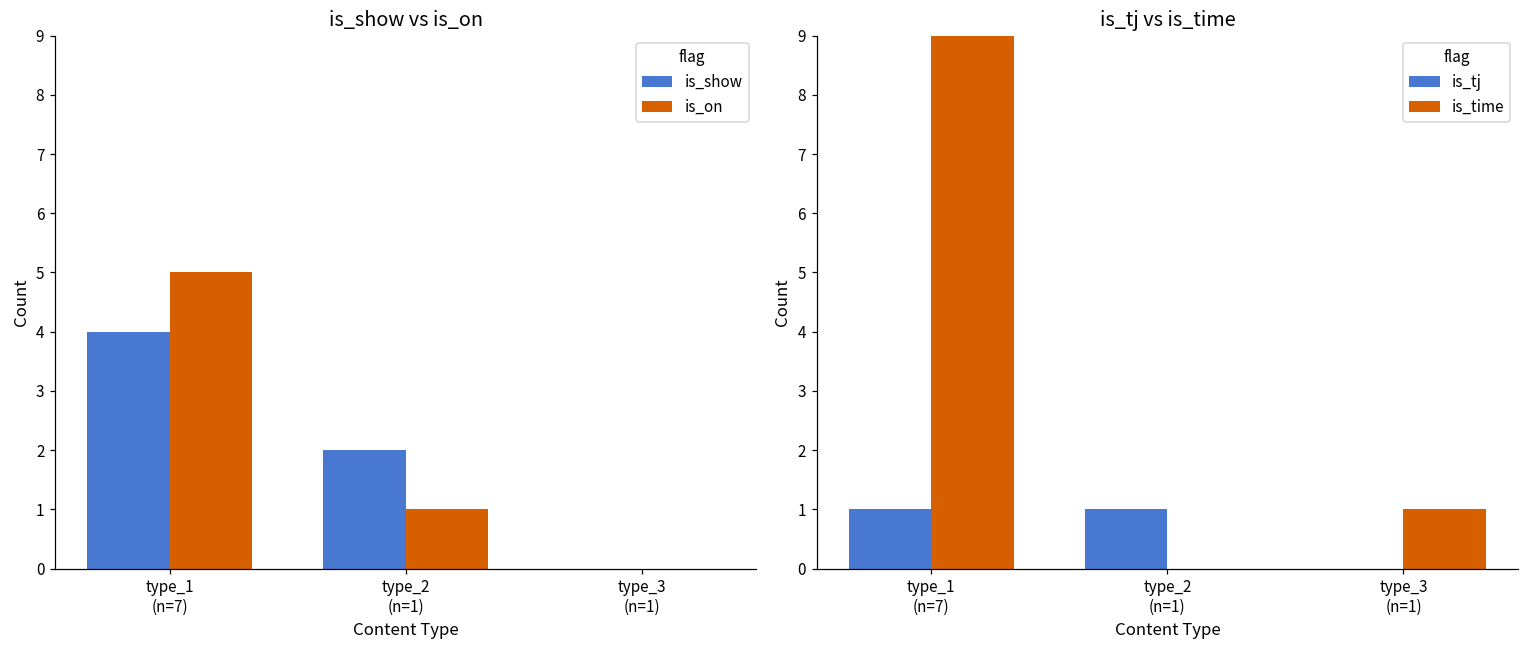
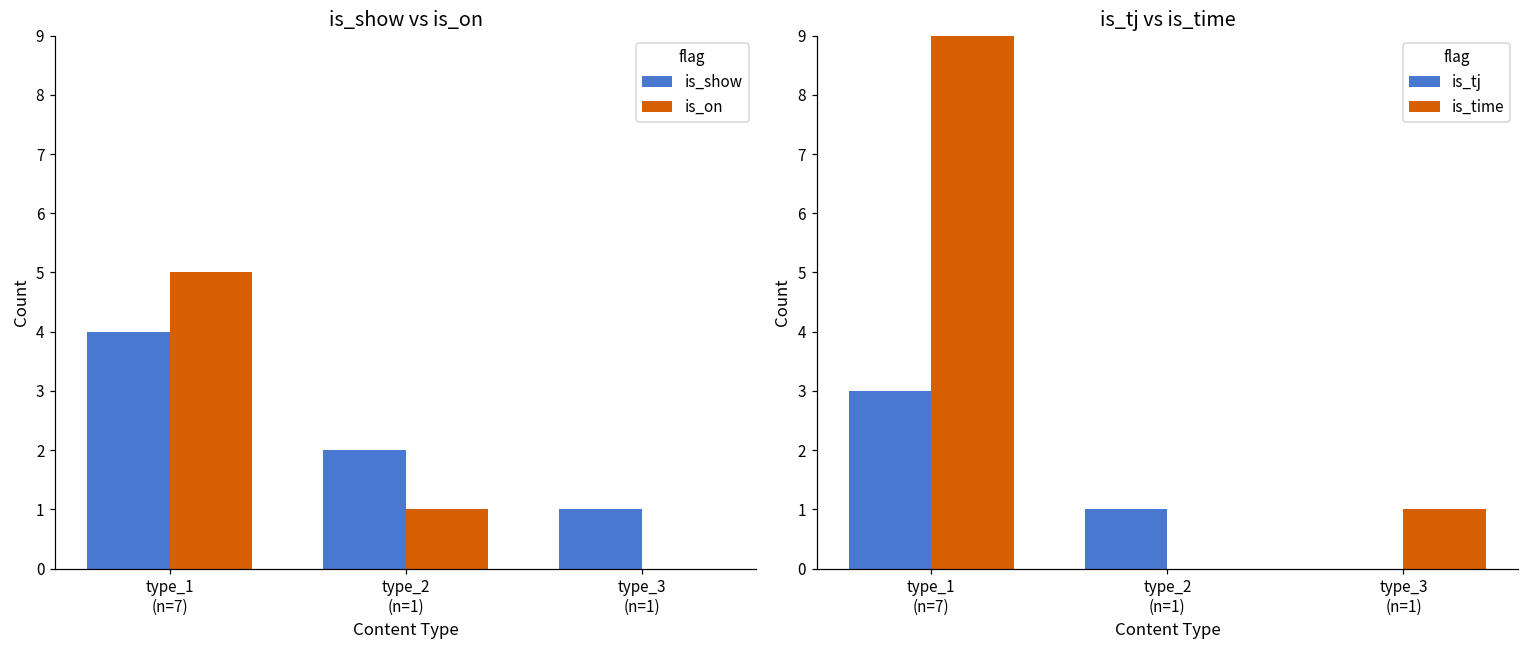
is_show vs is_on, is_show, type_3 (n=1): 0 -> 1
is_tj vs is_time, is_tj, type_1 (n=7): 1 -> 3
